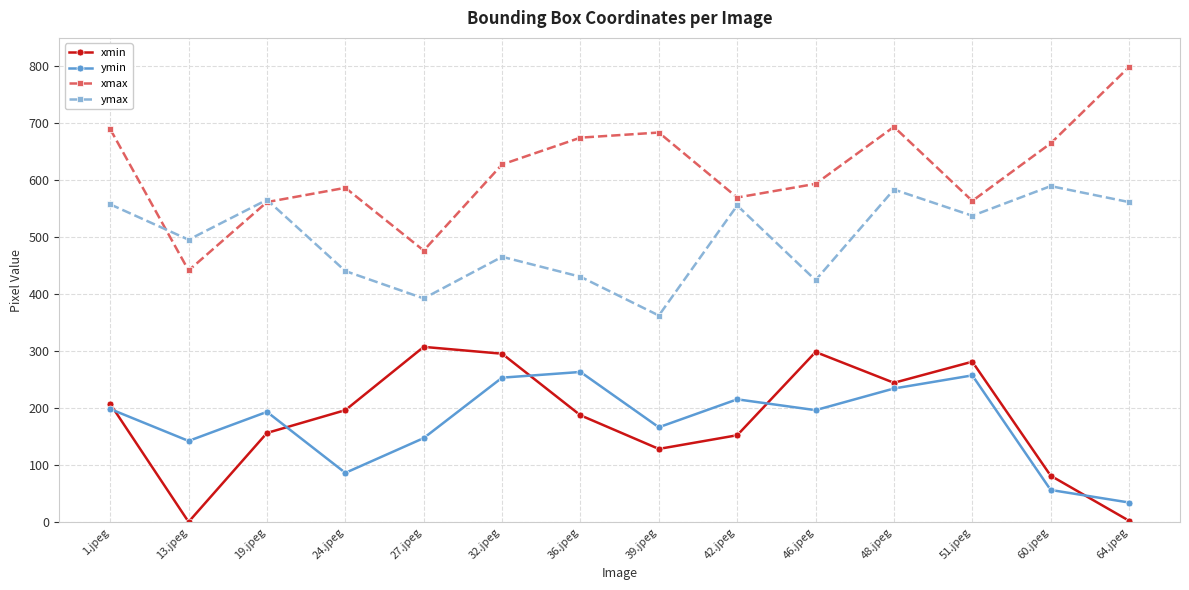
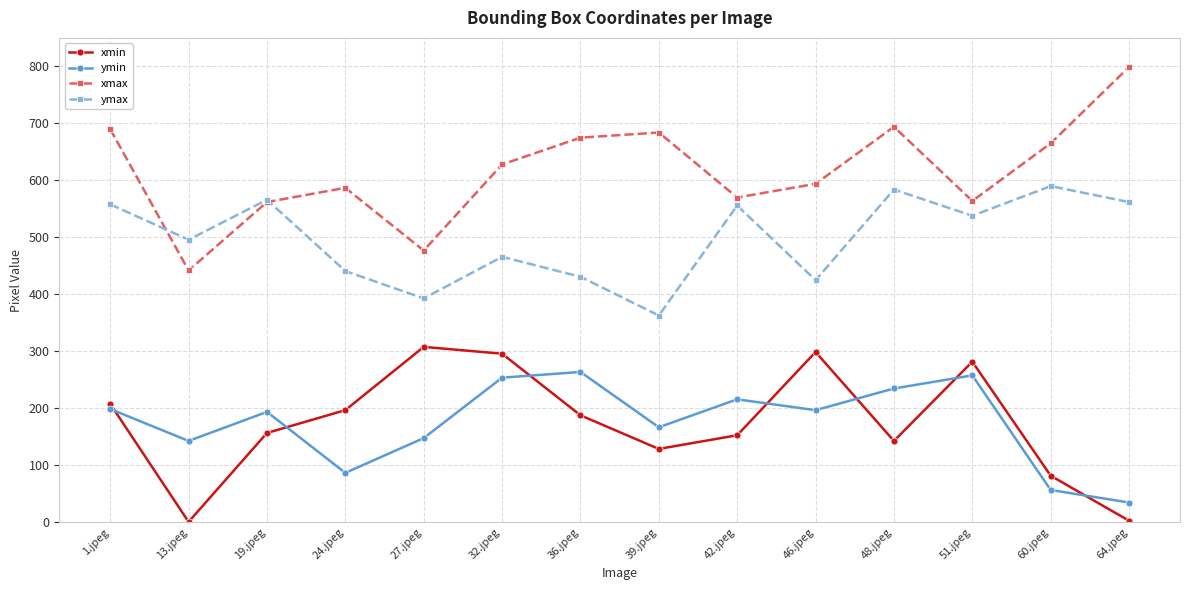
xmin, 48.jpeg: 250 -> 140
